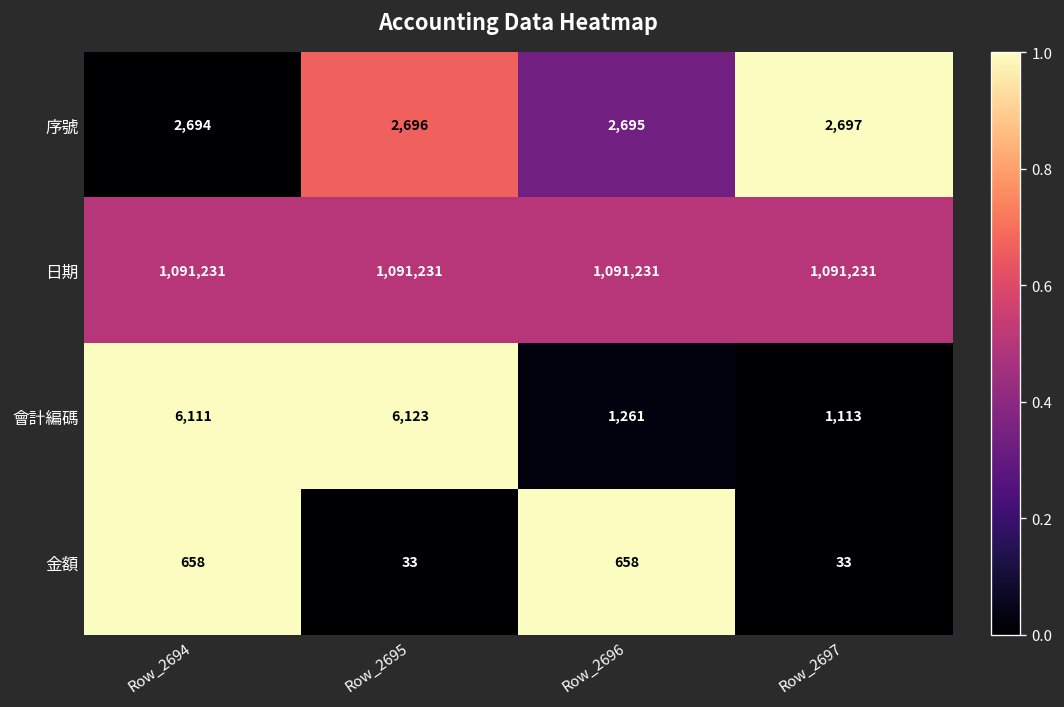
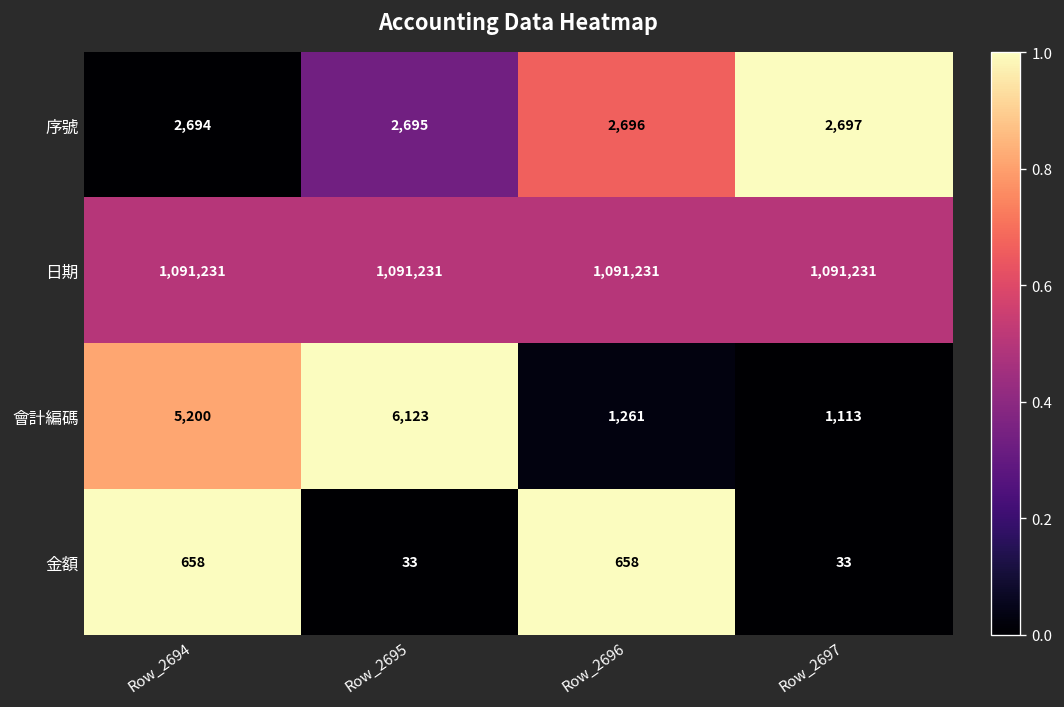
序號, Row_2695: 2,696 -> 2,695
序號, Row_2696: 2,695 -> 2,696
會計編碼, Row_2694: 6,111 -> 5,200
